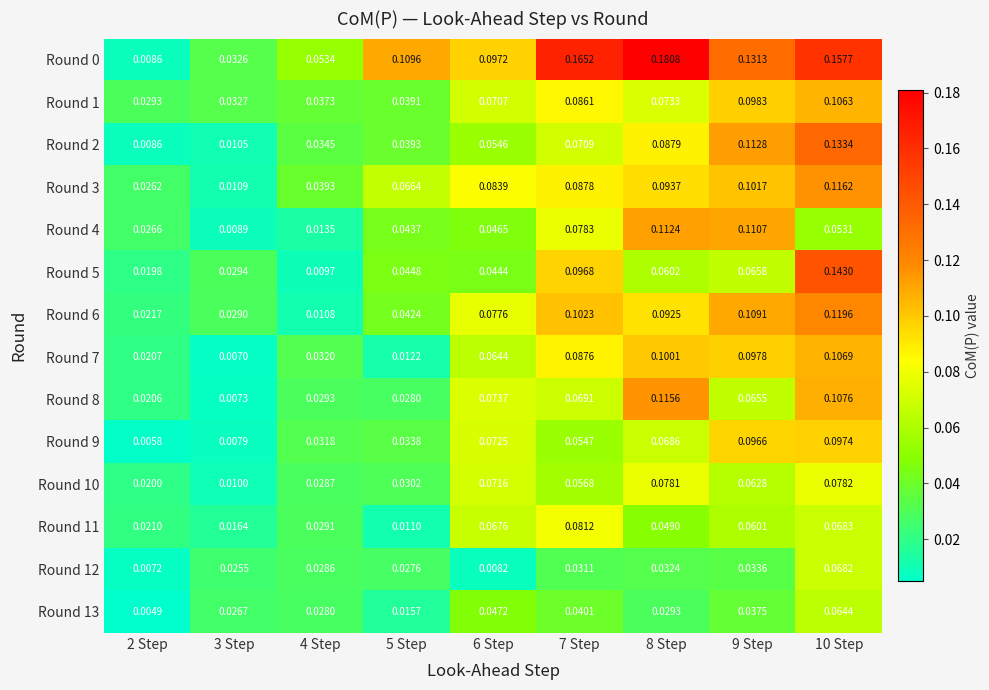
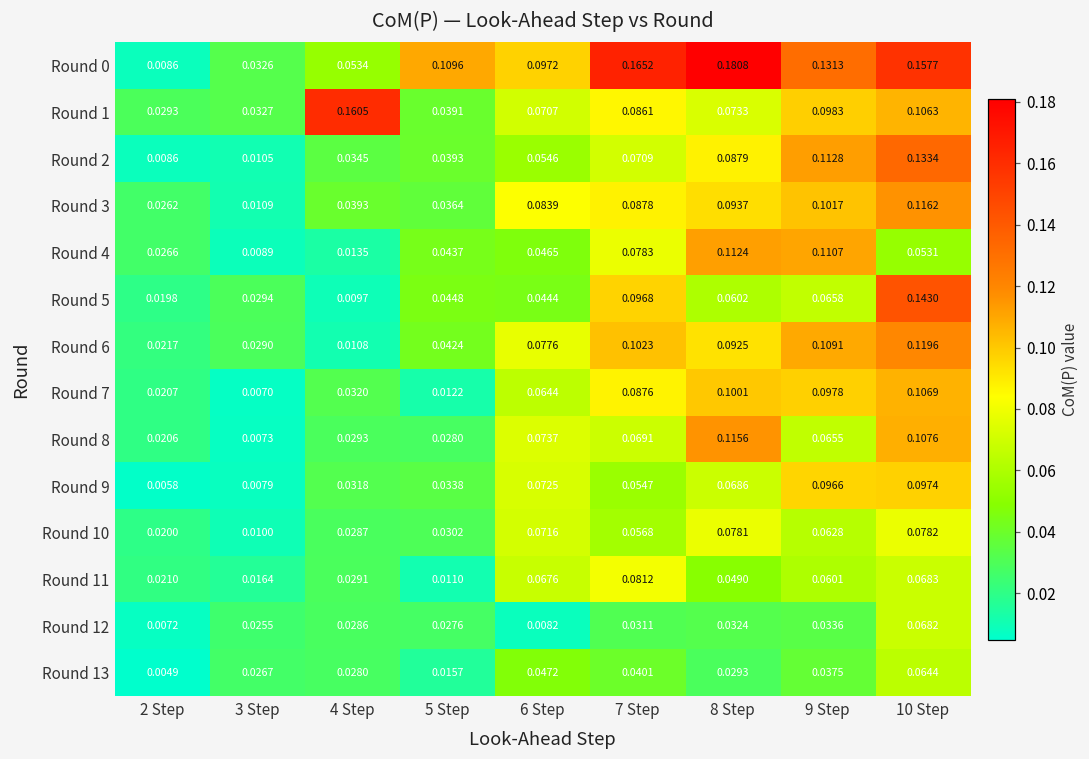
Round 1, 4 Step: 0.0373 -> 0.1605
Round 3, 5 Step: 0.0664 -> 0.0364
